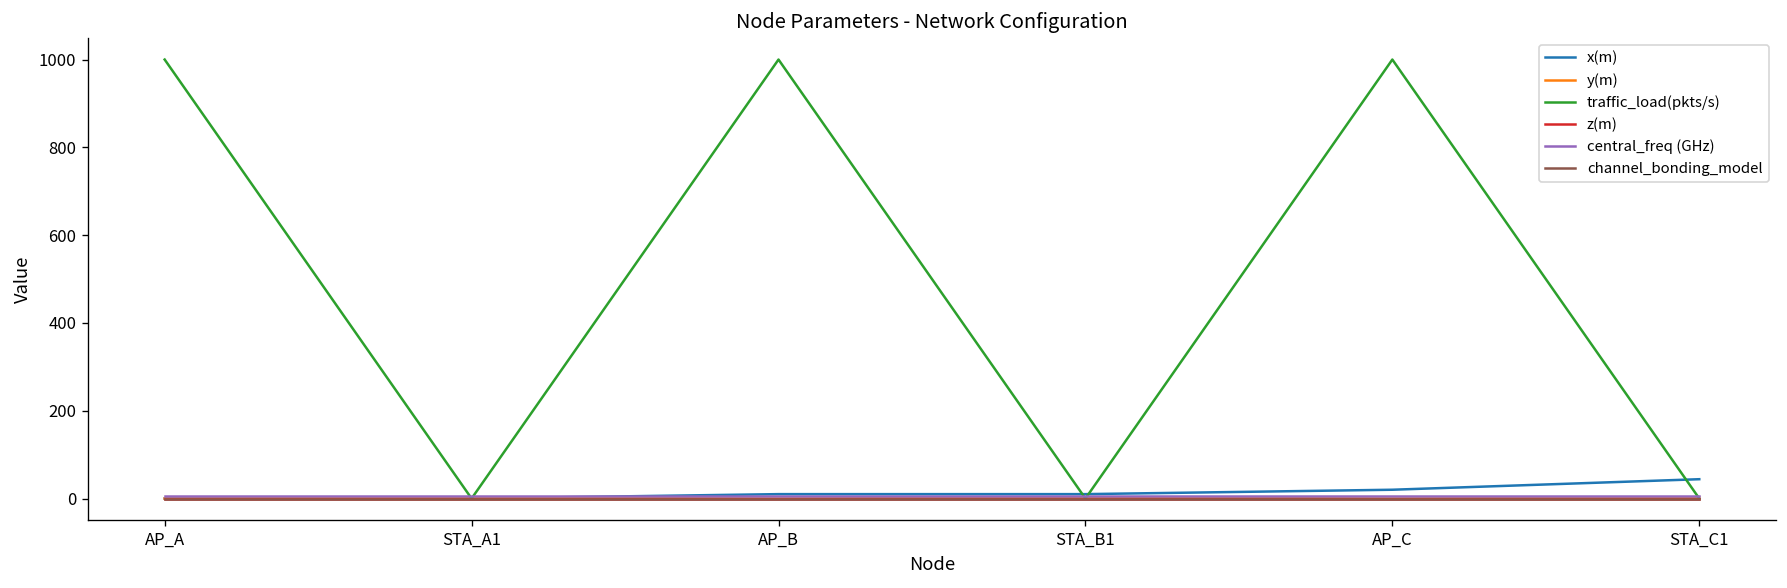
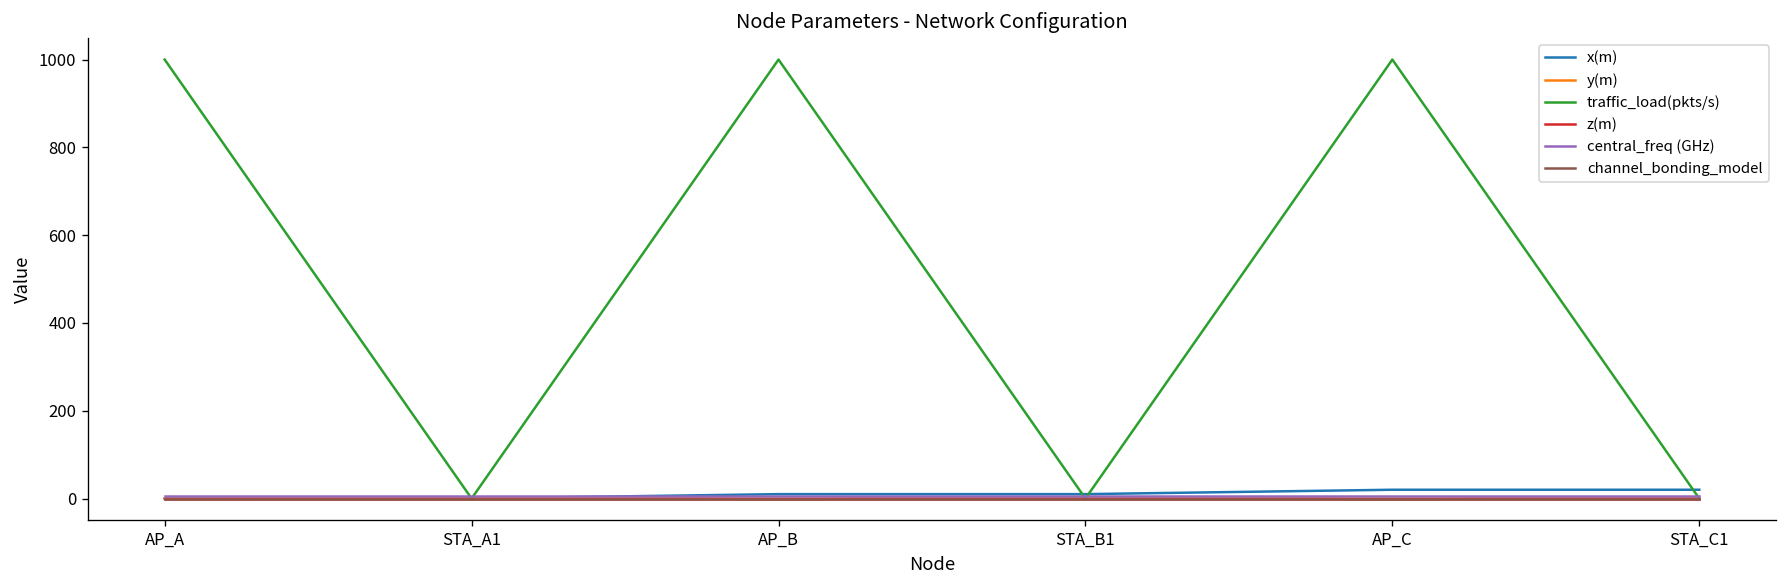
x(m), STA_C1: 40 -> 20
